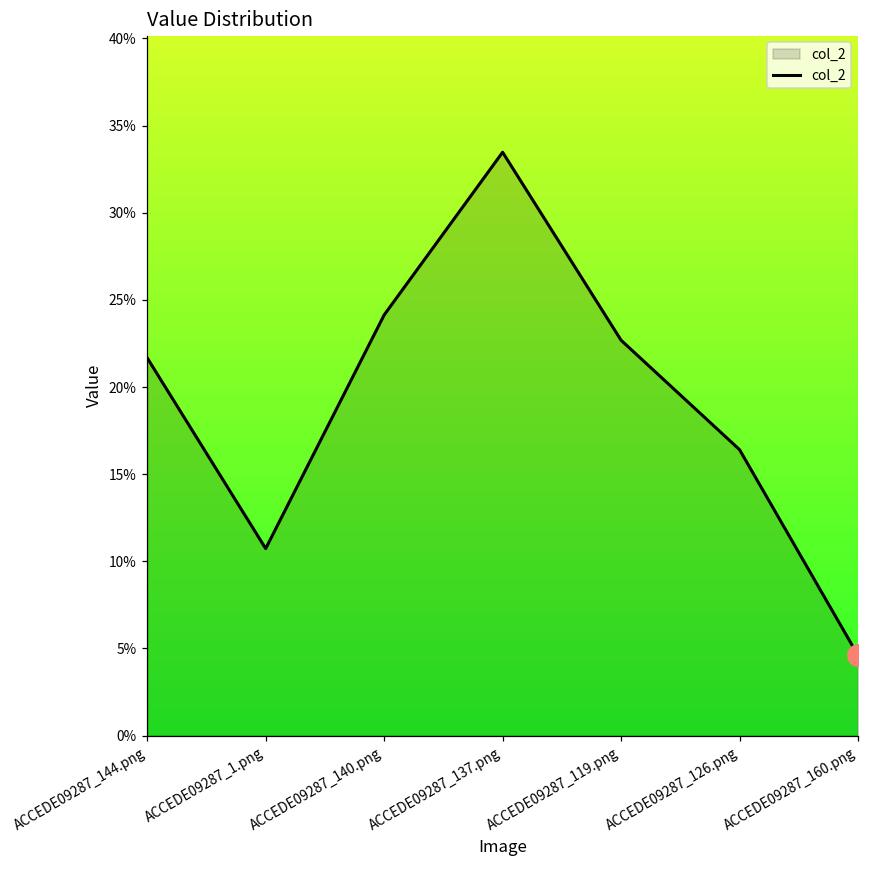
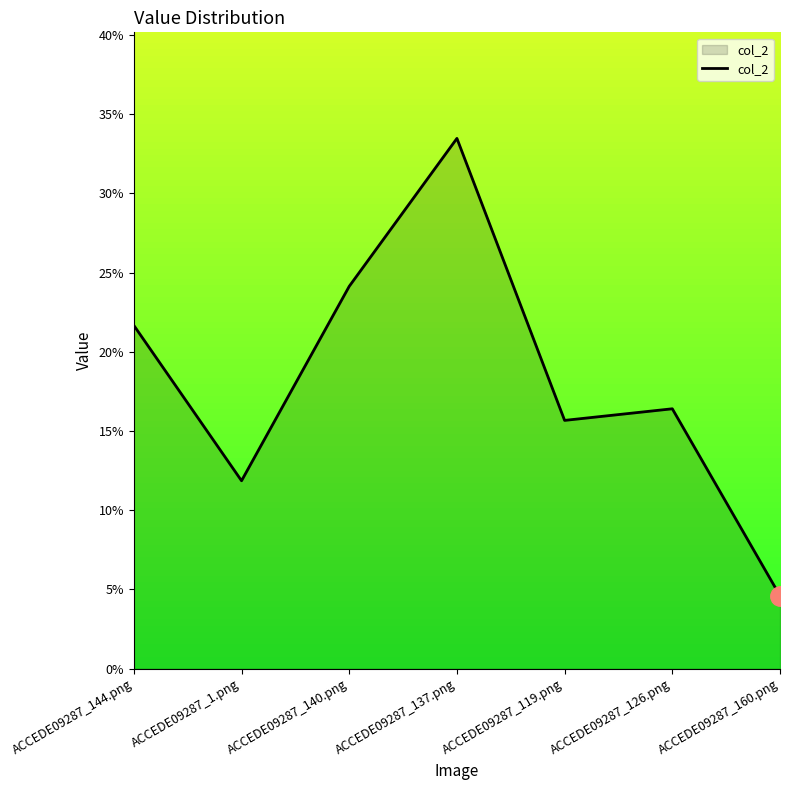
col_2, ACCEDE09287_1.png: 10.7% -> 11.9%
col_2, ACCEDE09287_119.png: 22.7% -> 15.7%
